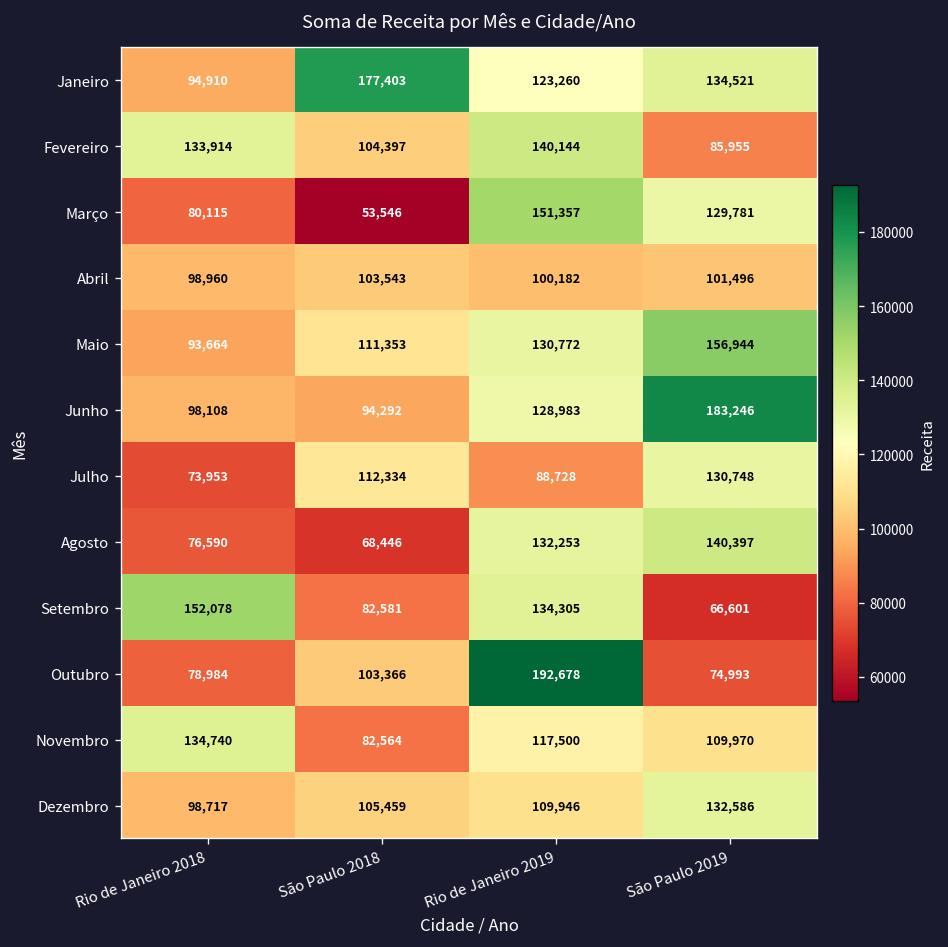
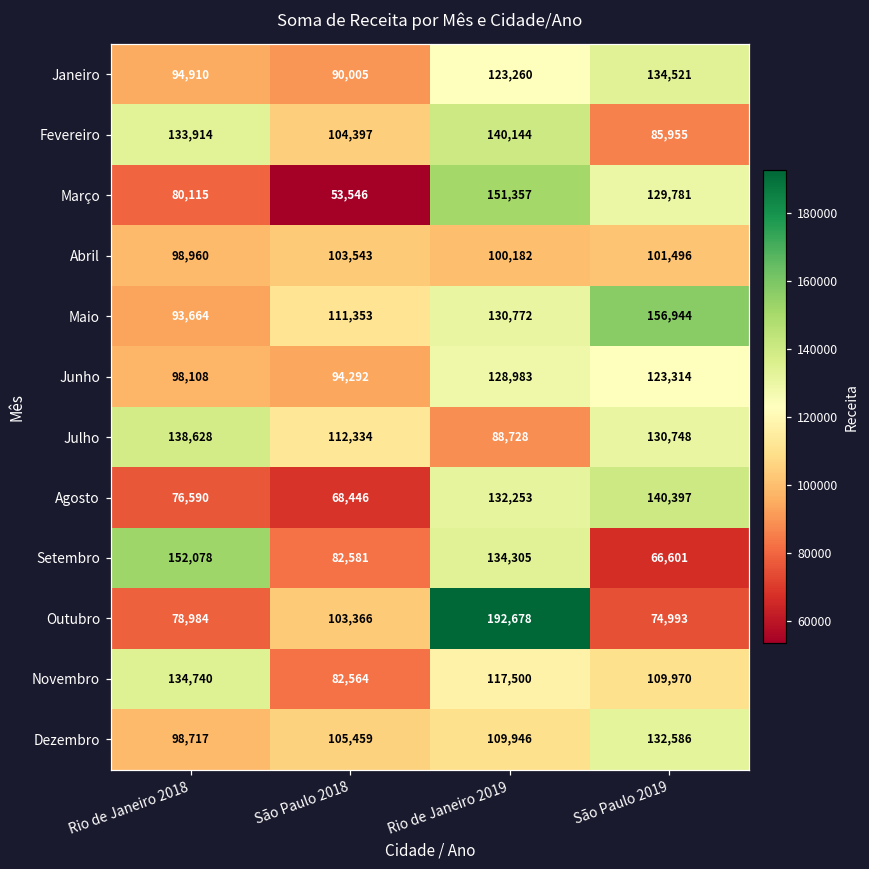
Janeiro, São Paulo 2018: 177,403 -> 90,005
Junho, São Paulo 2019: 183,246 -> 123,314
Julho, Rio de Janeiro 2018: 73,953 -> 138,628
